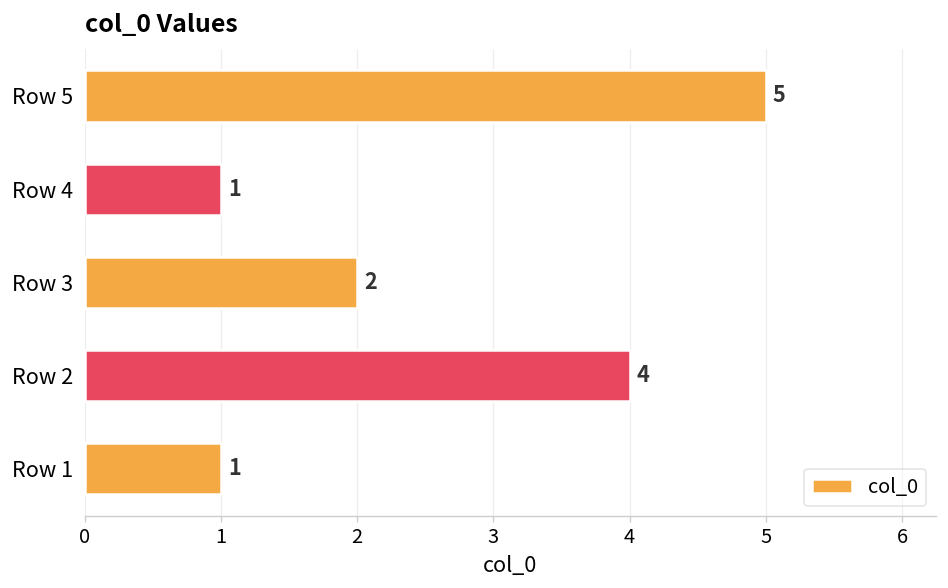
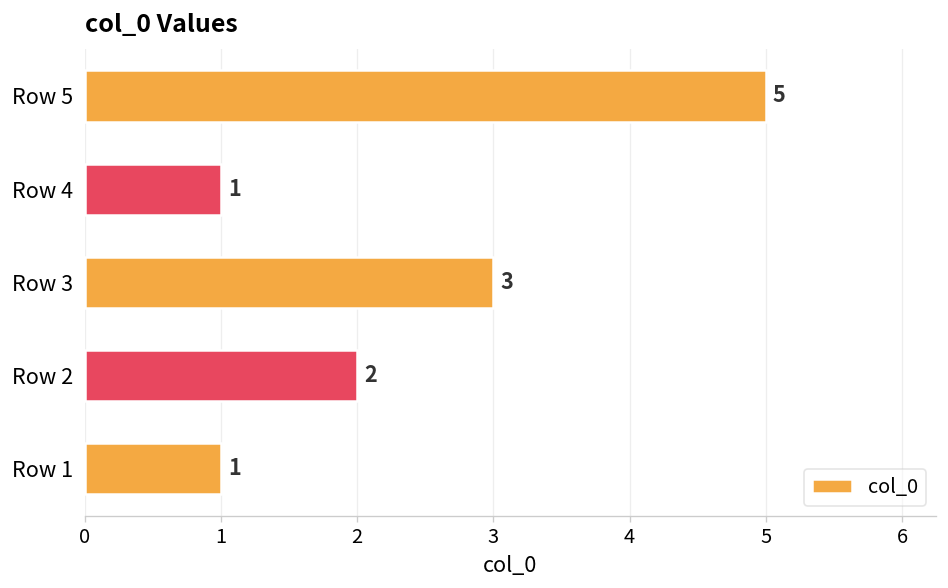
Row 3: 2 -> 3
Row 2: 4 -> 2
